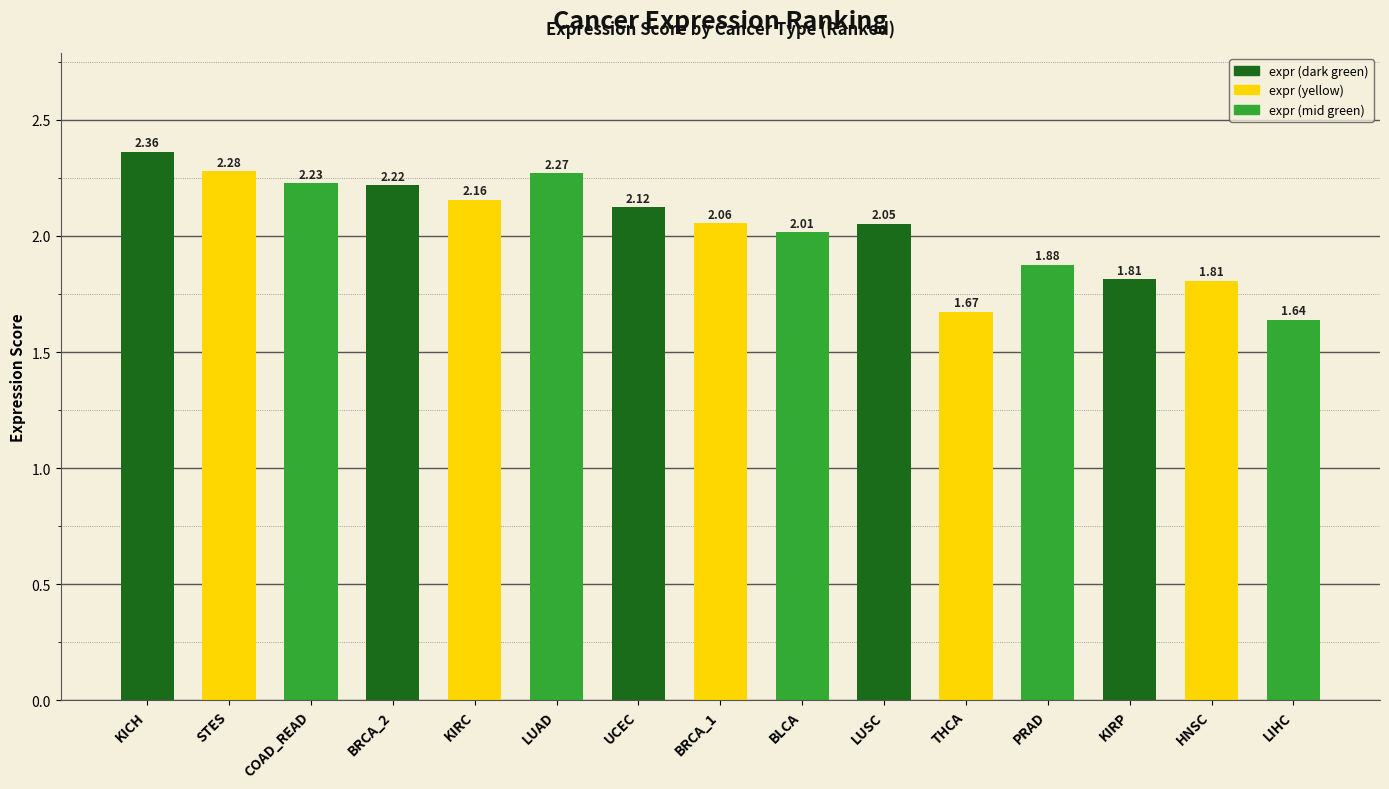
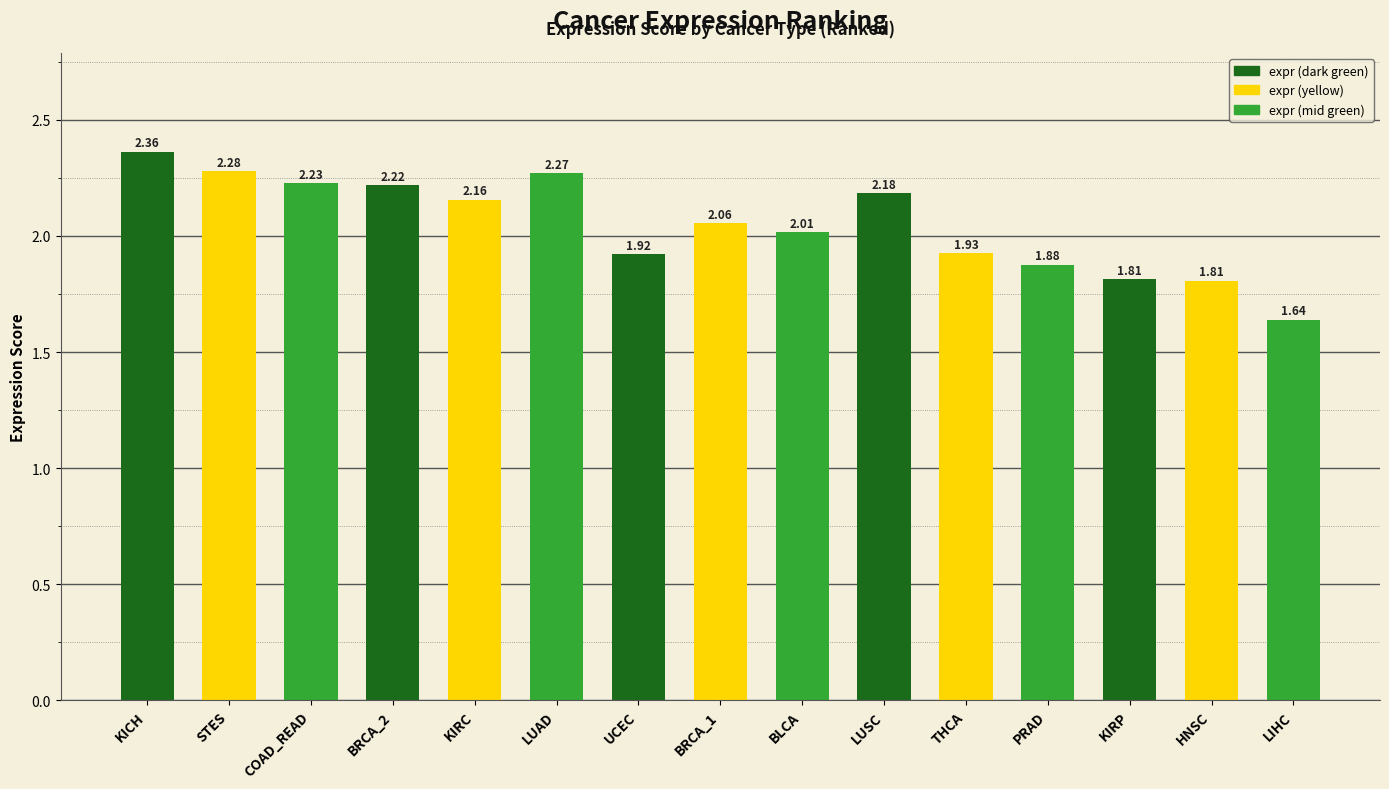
UCEC: 2.12 -> 1.92
LUSC: 2.05 -> 2.18
THCA: 1.67 -> 1.93
